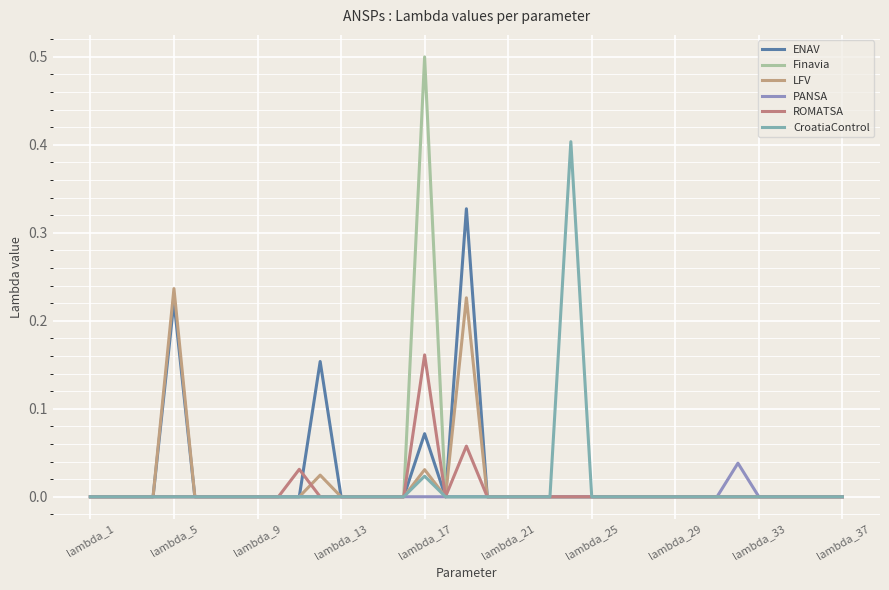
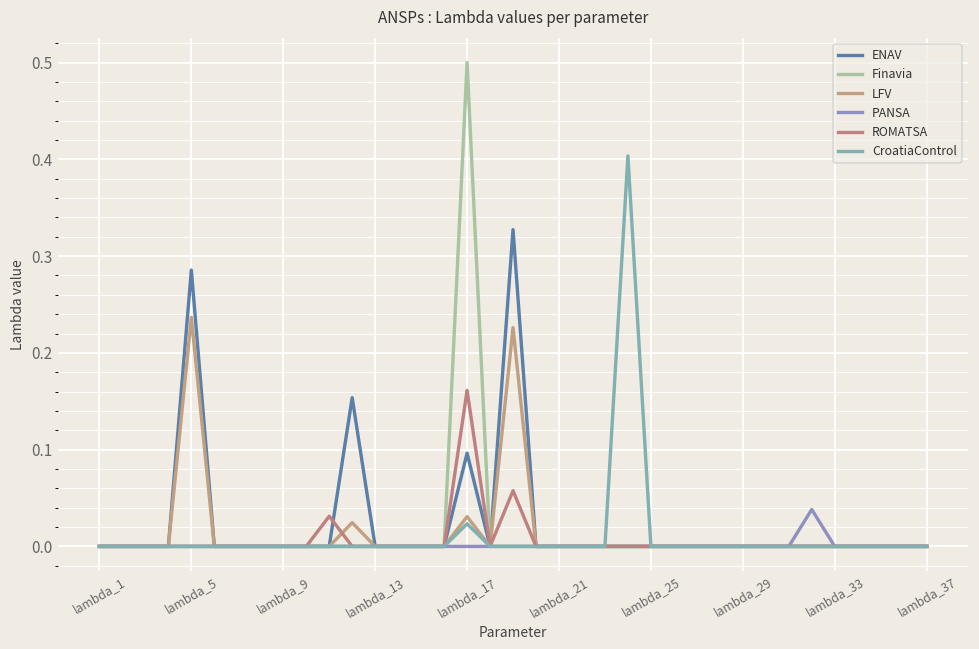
ENAV, lambda_5: 0.22 -> 0.29
ENAV, lambda_17: 0.07 -> 0.10
